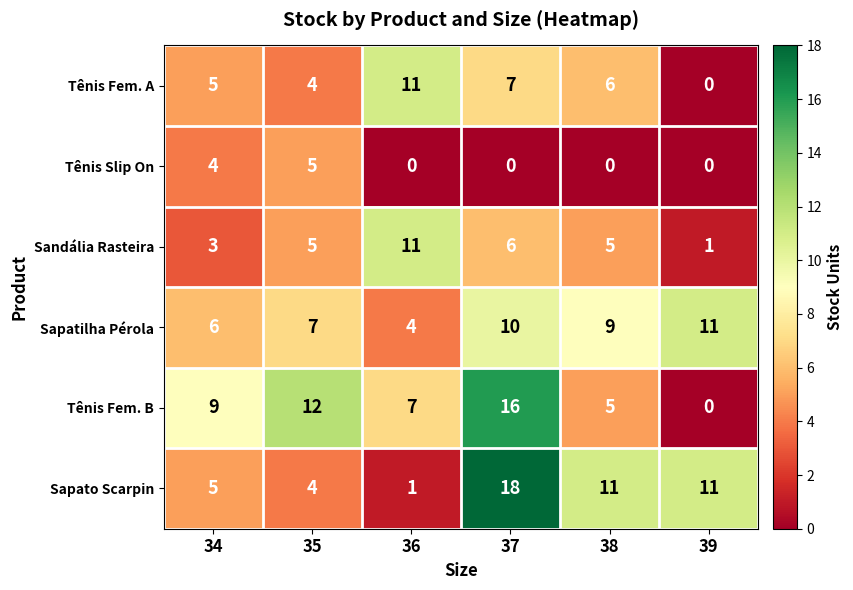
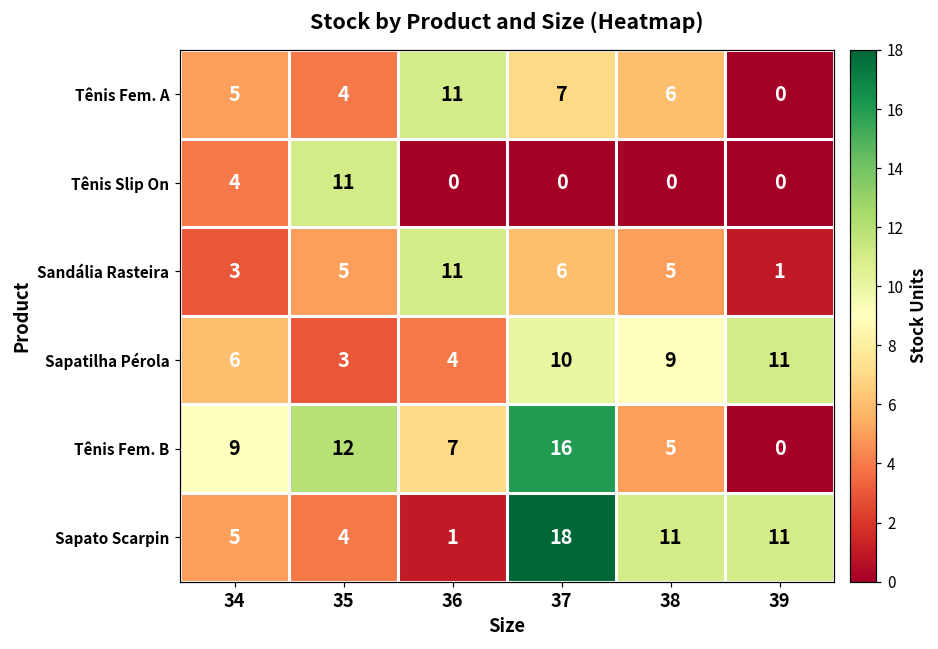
Tênis Slip On, 35: 5 -> 11
Sapatilha Pérola, 35: 7 -> 3
